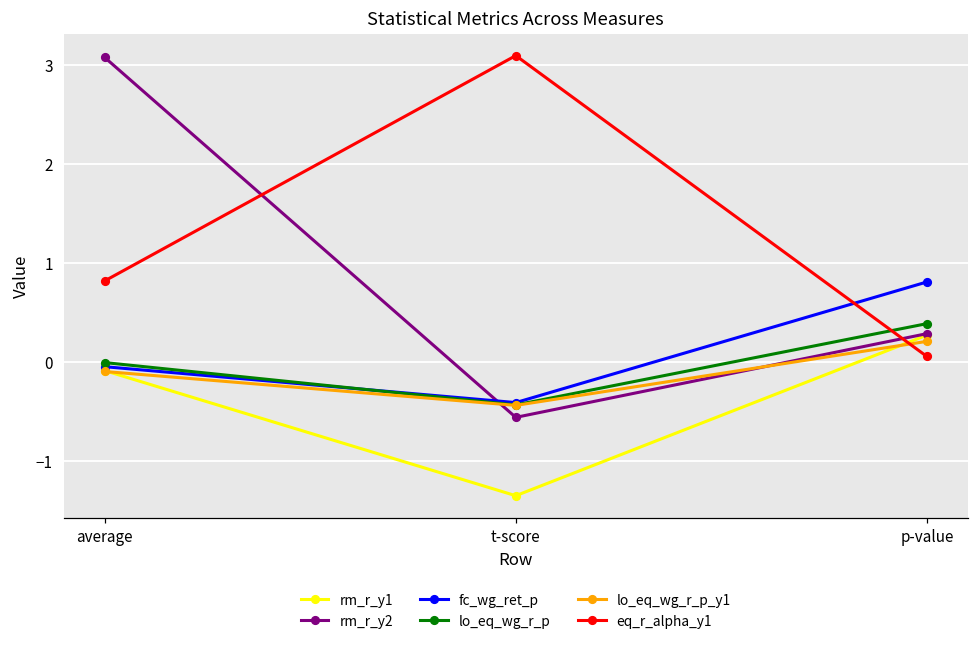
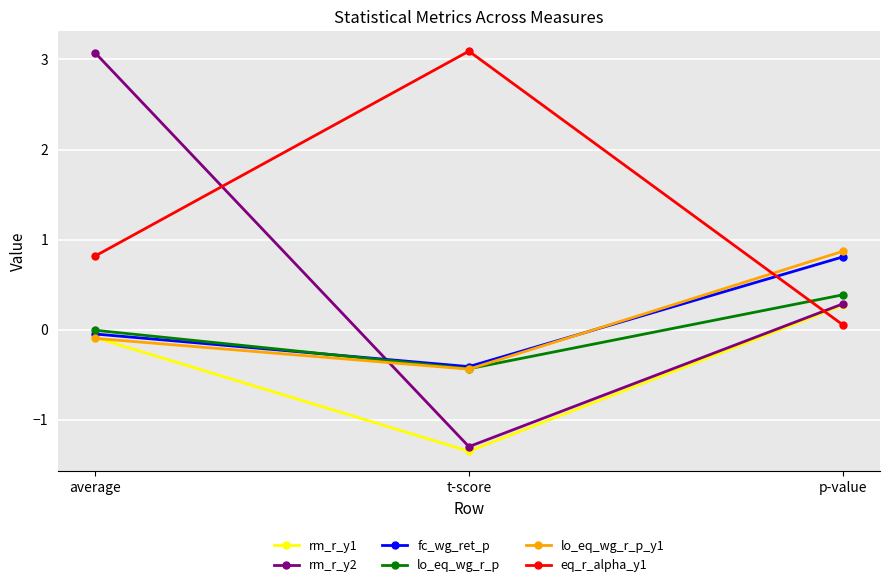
rm_r_y2, t-score: -0.6 -> -1.3
lo_eq_wg_r_p_y1, p-value: 0.2 -> 0.9
